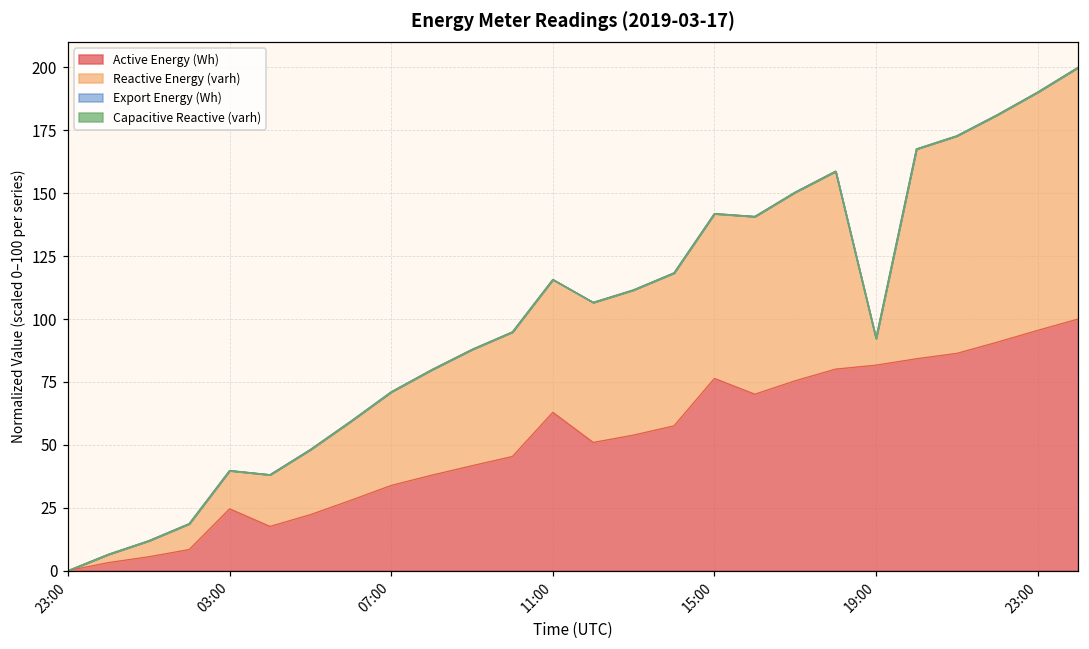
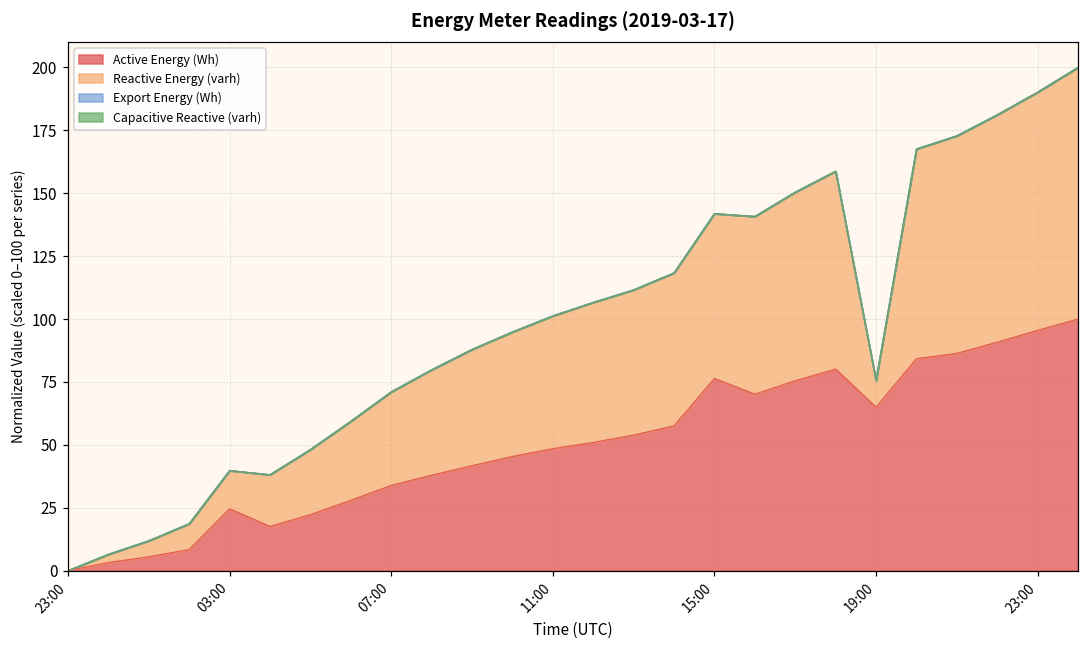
Active Energy (Wh), 11:00: 63 -> 48
Active Energy (Wh), 19:00: 82 -> 65
